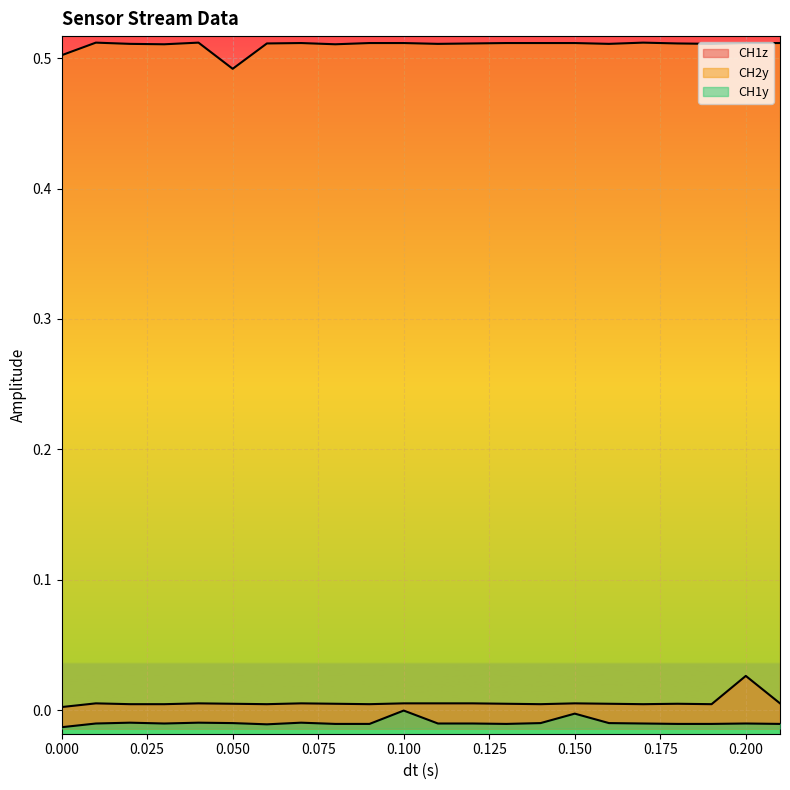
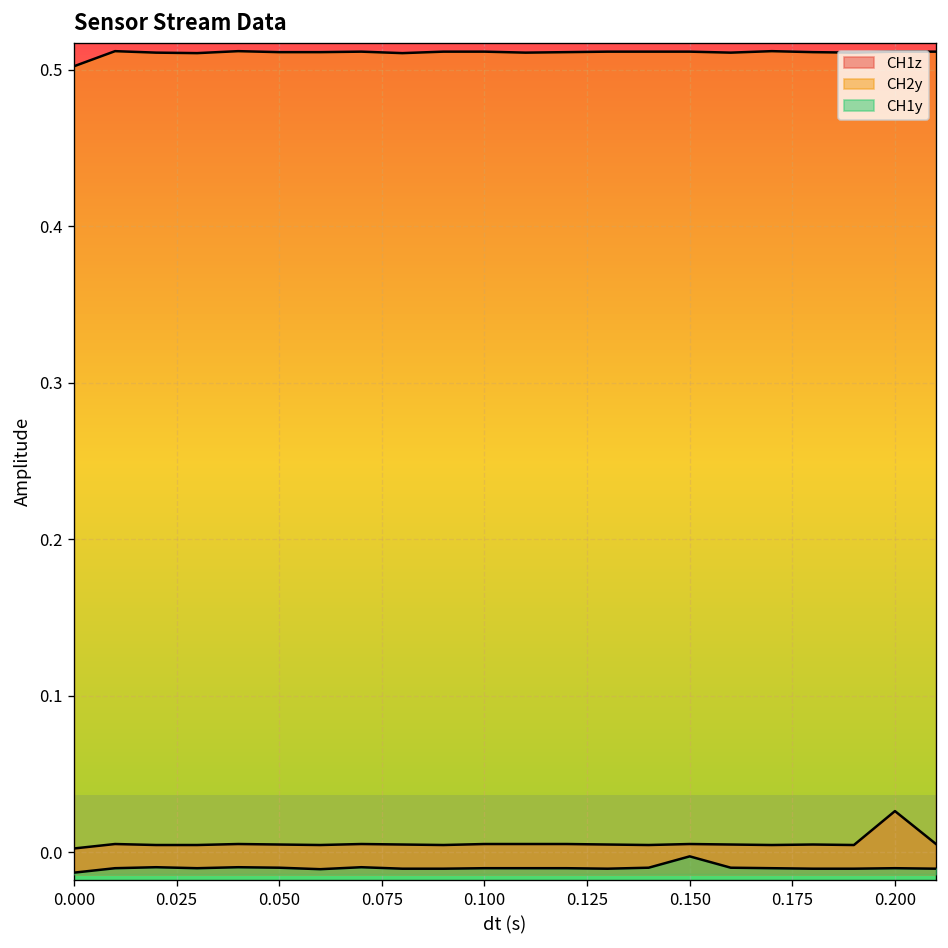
CH2y, 0.050: 0.492 -> 0.511
CH1y, 0.100: 0.000 -> -0.010
